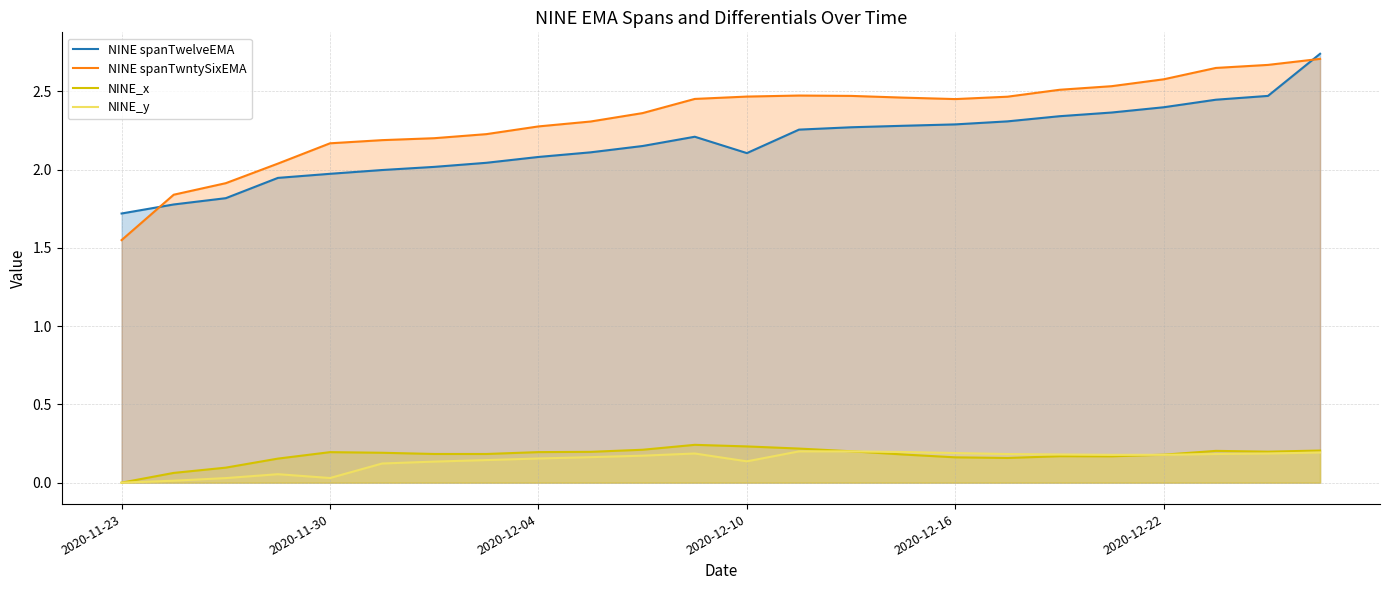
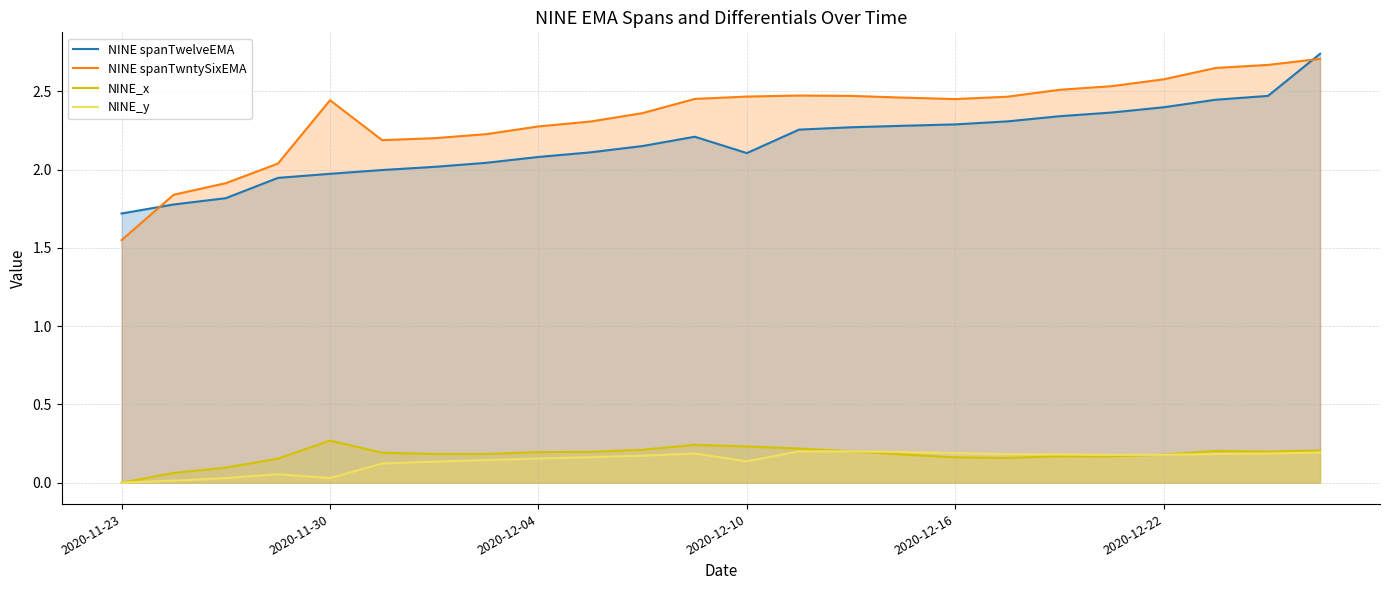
NINE spanTwntySixEMA, 2020-11-30: 2.17 -> 2.44
NINE_x, 2020-11-30: 0.19 -> 0.27
